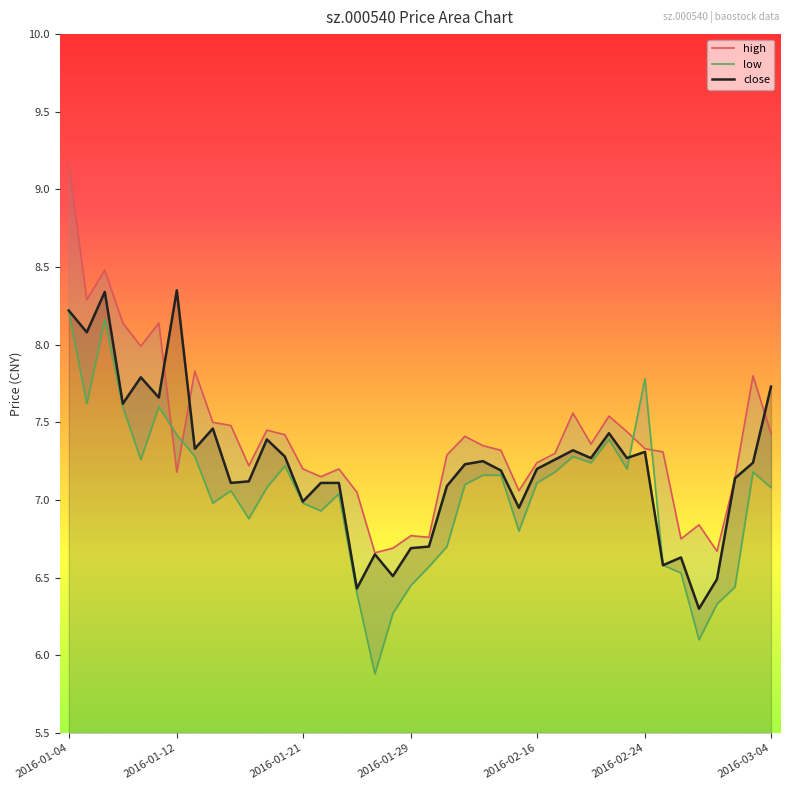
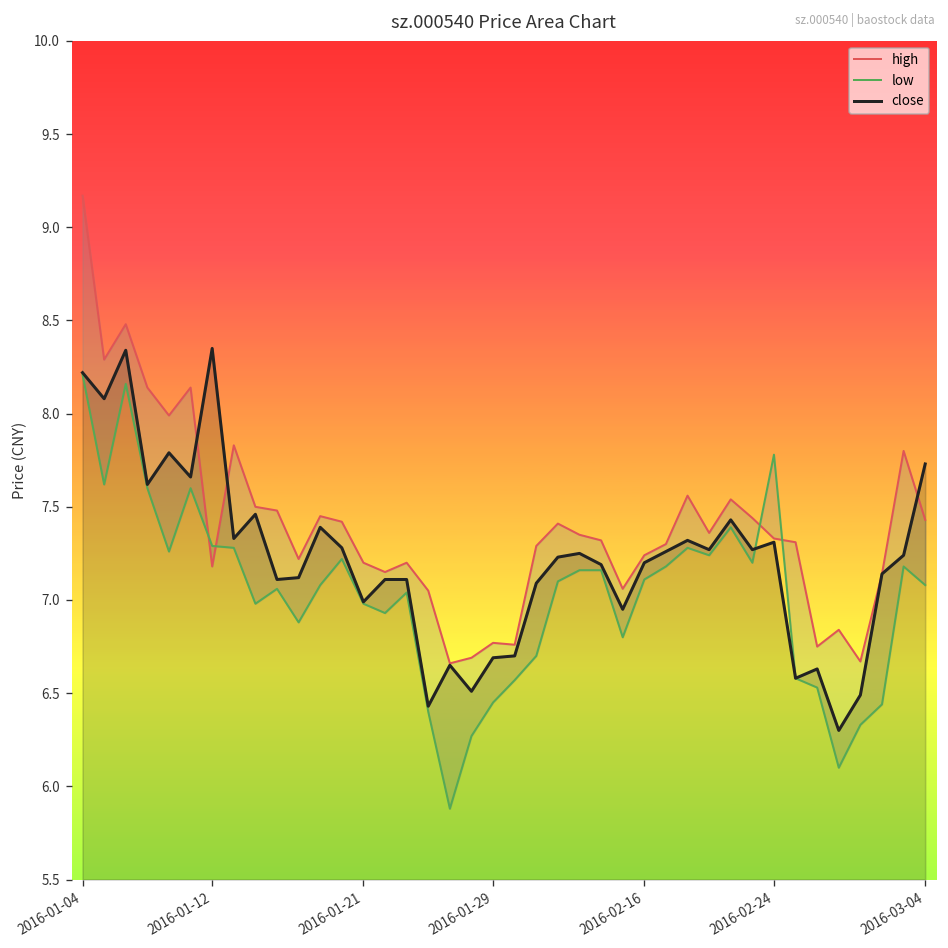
low, 2016-01-12: 7.42 -> 7.29
